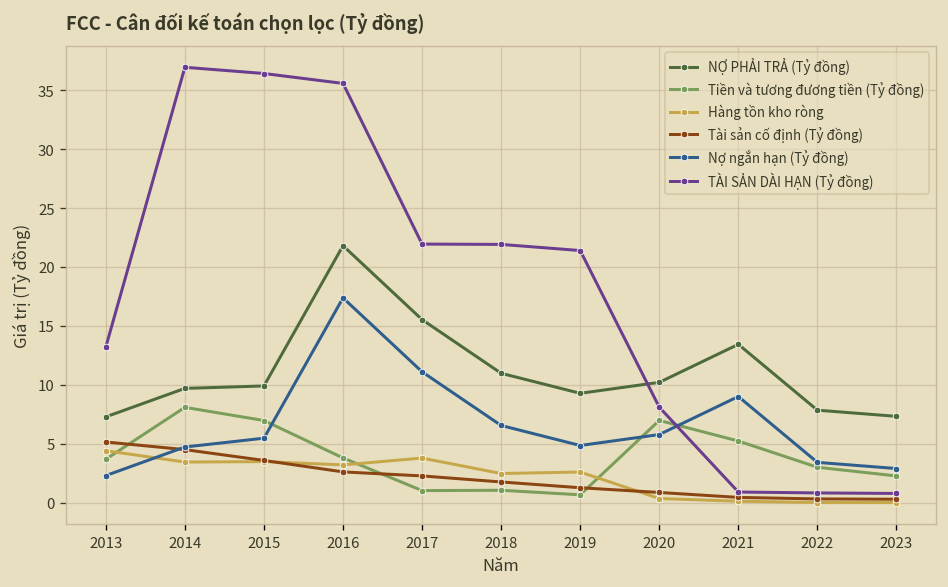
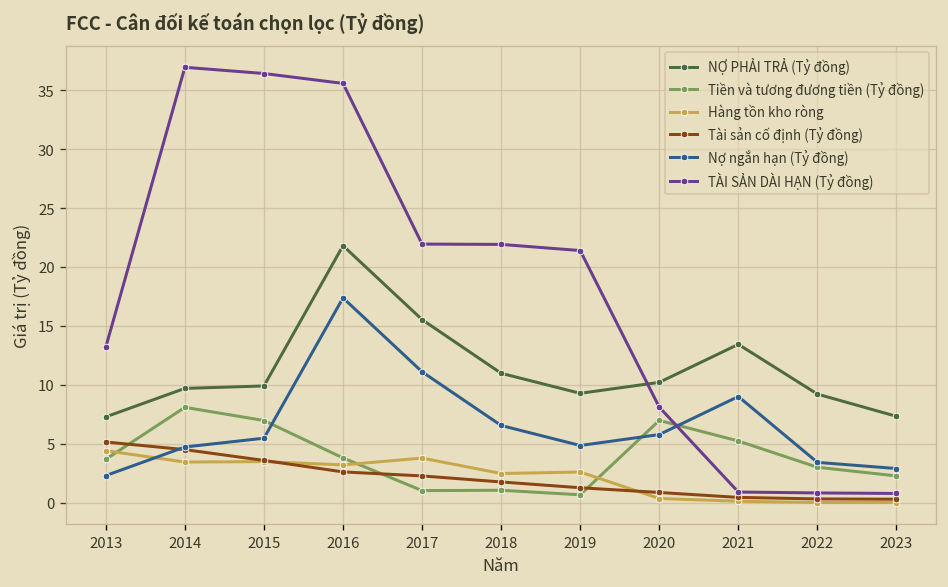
NỢ PHẢI TRẢ (Tỷ đồng), 2022: 8 -> 9
